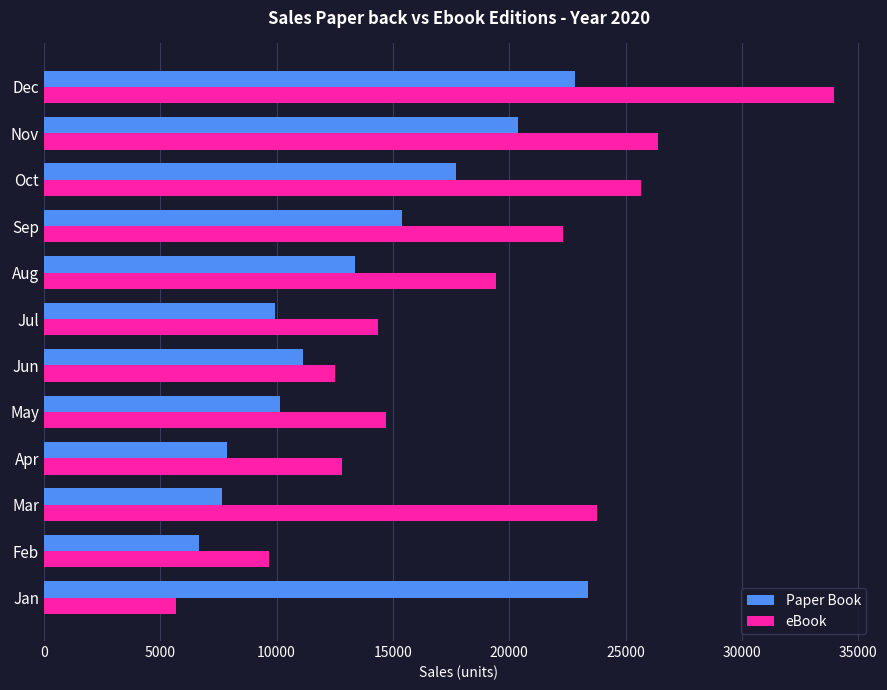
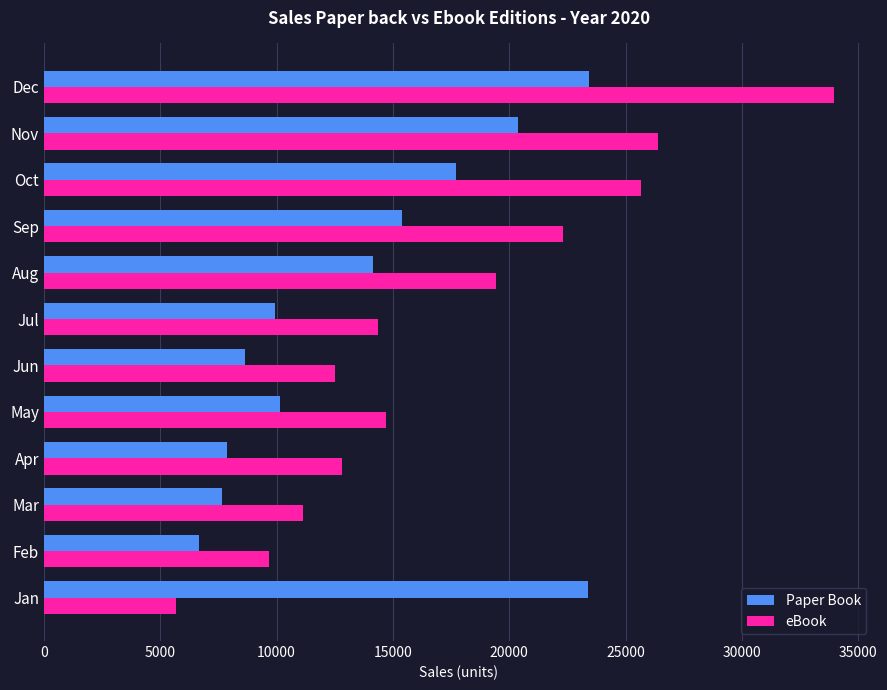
Paper Book, Dec: 22800 -> 23400
Paper Book, Aug: 13400 -> 14100
Paper Book, Jun: 11100 -> 8600
eBook, Mar: 23800 -> 11100
